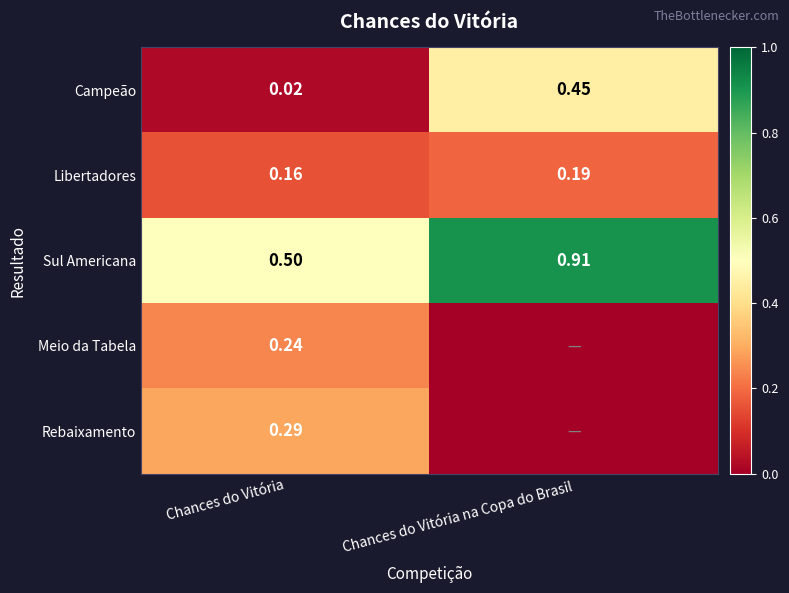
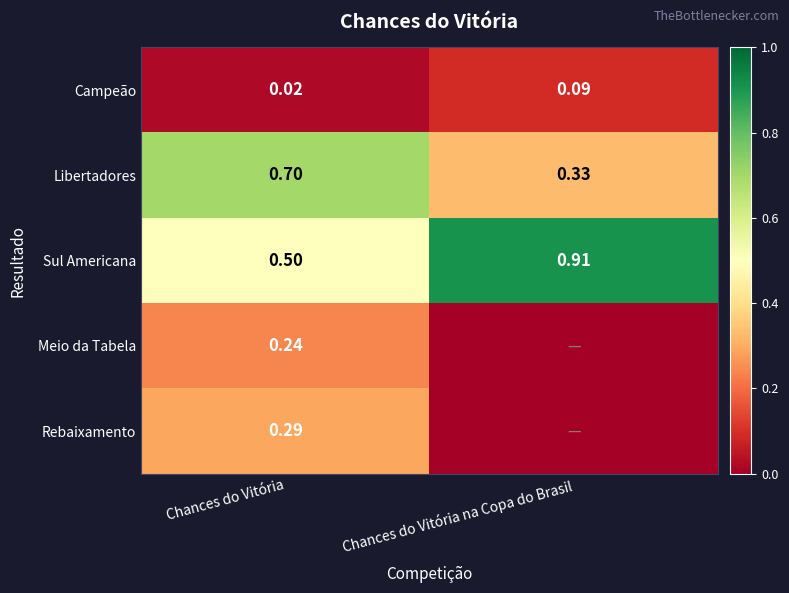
Campeão, Chances do Vitória na Copa do Brasil: 0.45 -> 0.09
Libertadores, Chances do Vitória: 0.16 -> 0.70
Libertadores, Chances do Vitória na Copa do Brasil: 0.19 -> 0.33
